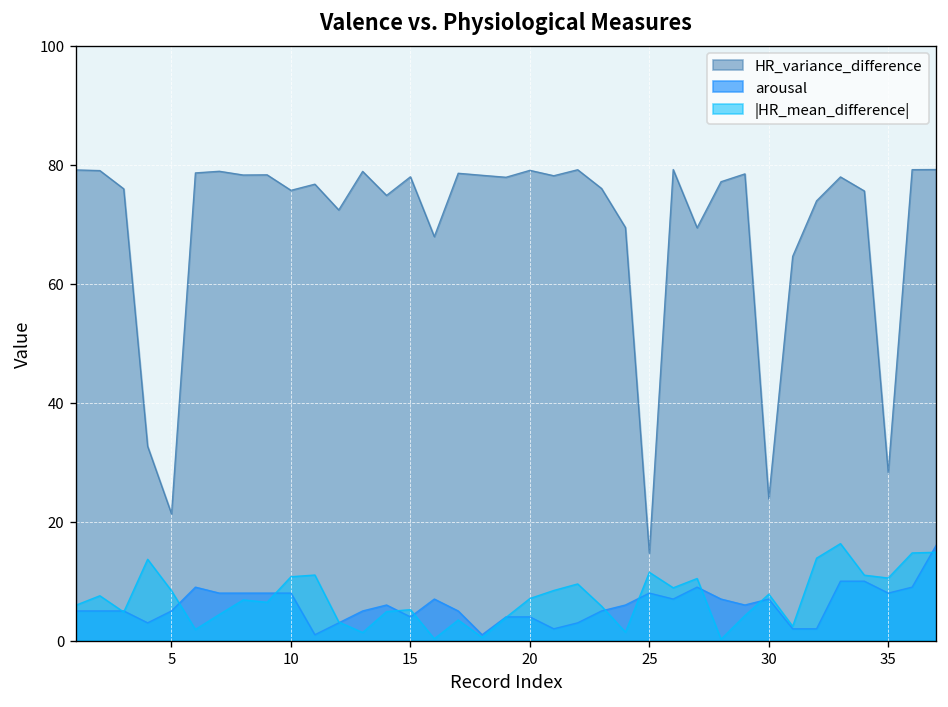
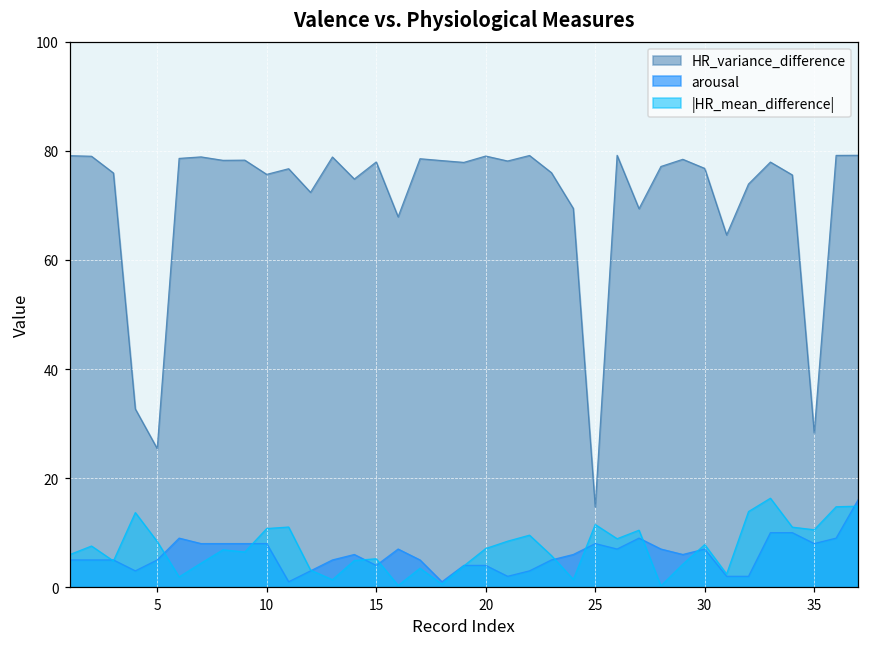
HR_variance_difference, 5: 21 -> 25
HR_variance_difference, 30: 24 -> 77
